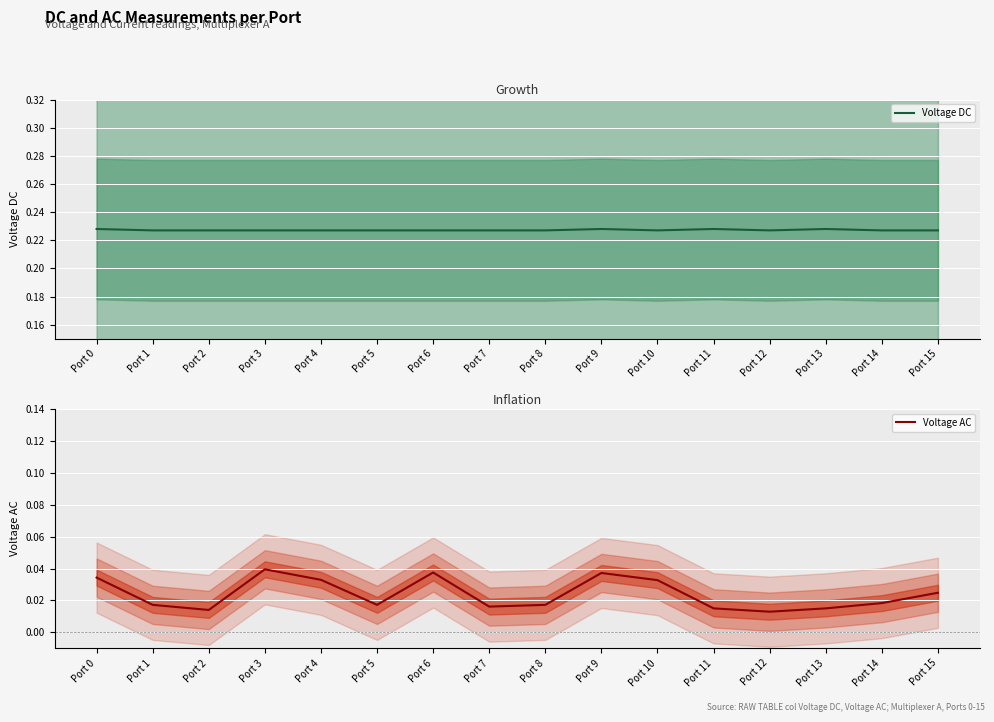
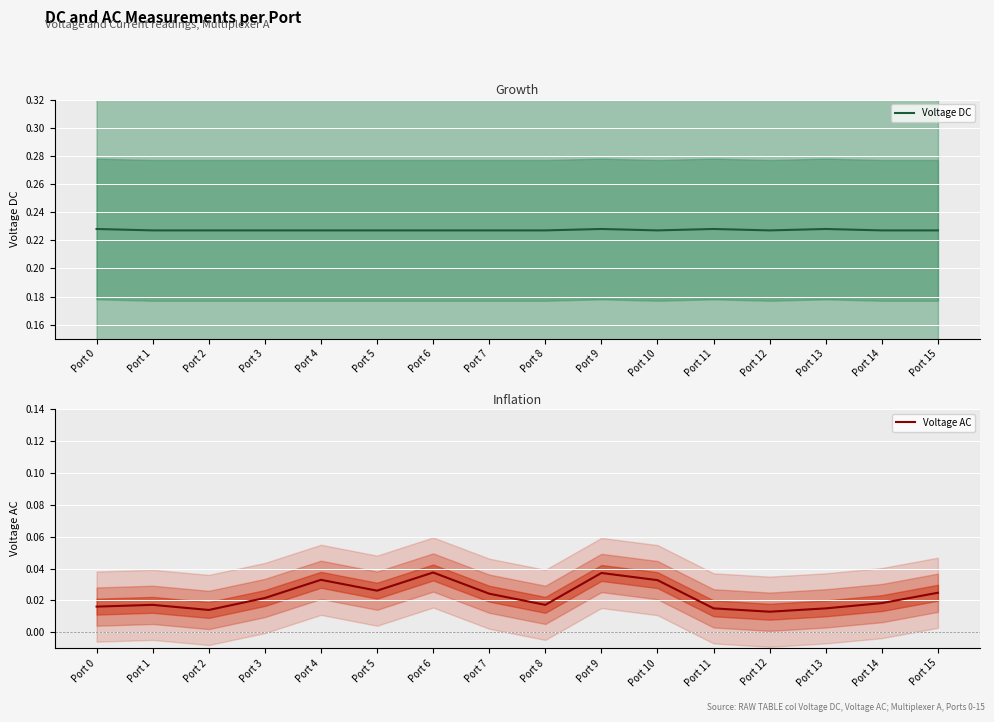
Inflation, Voltage AC, Port 0: 0.034 -> 0.016
Inflation, Voltage AC, Port 3: 0.040 -> 0.022
Inflation, Voltage AC, Port 5: 0.017 -> 0.026
Inflation, Voltage AC, Port 7: 0.016 -> 0.024
